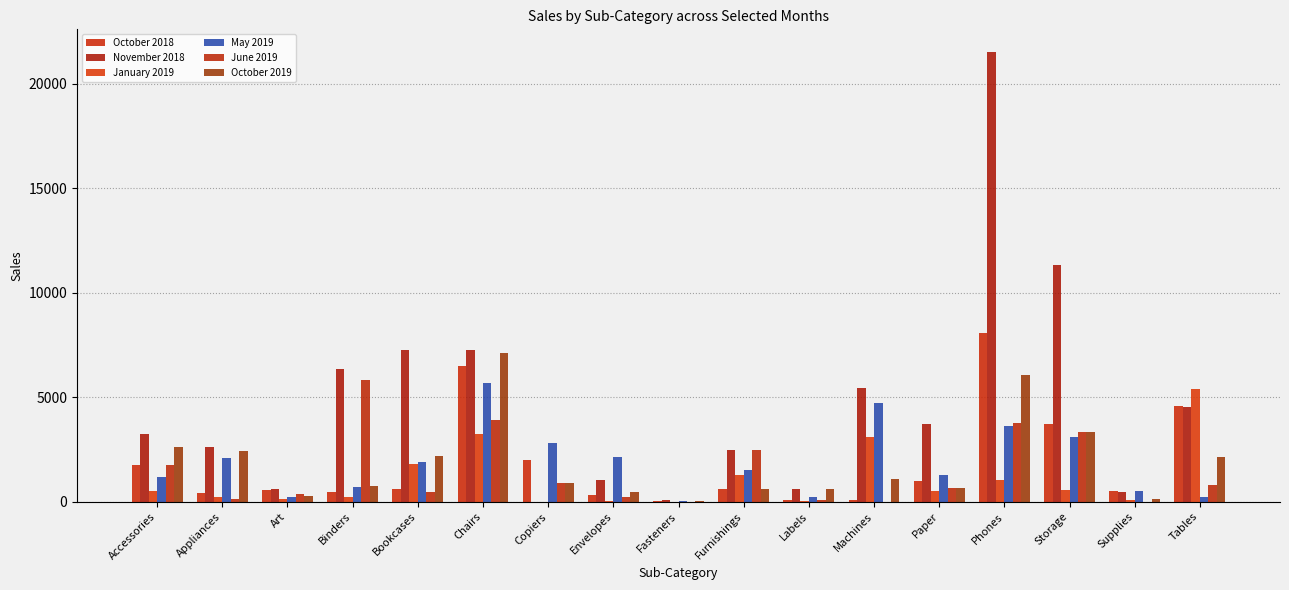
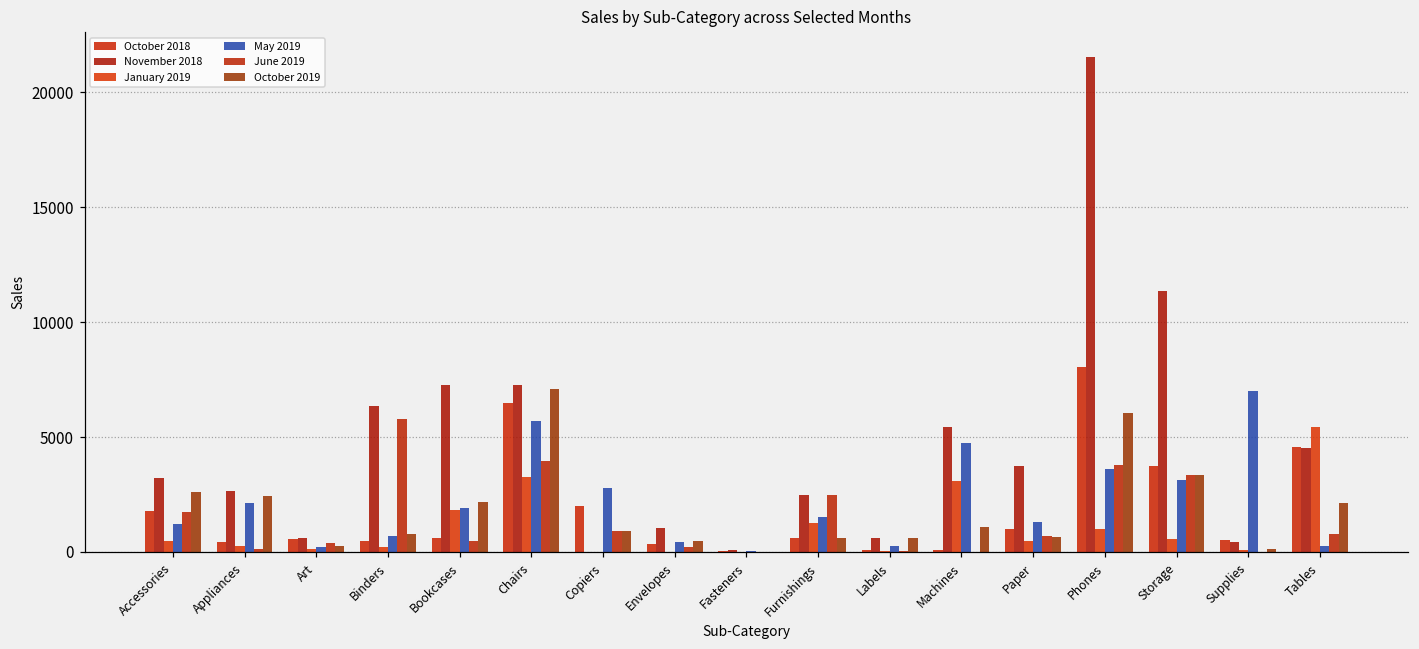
May 2019, Envelopes: 2100 -> 400
May 2019, Supplies: 500 -> 7000
